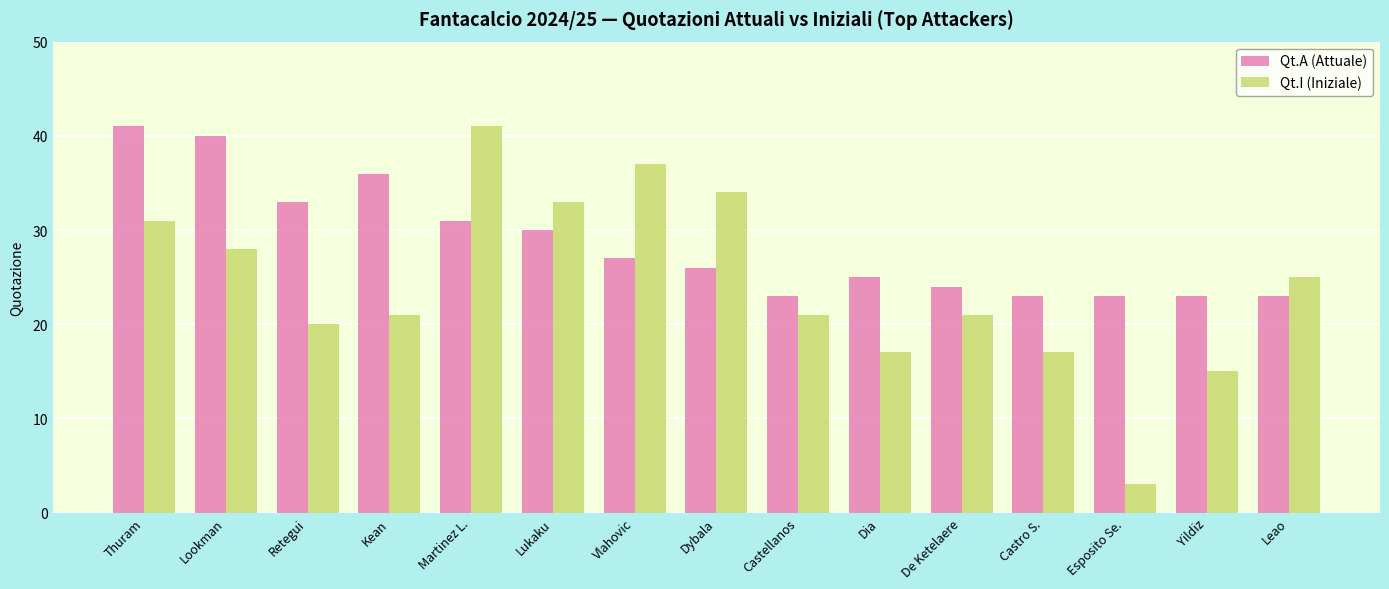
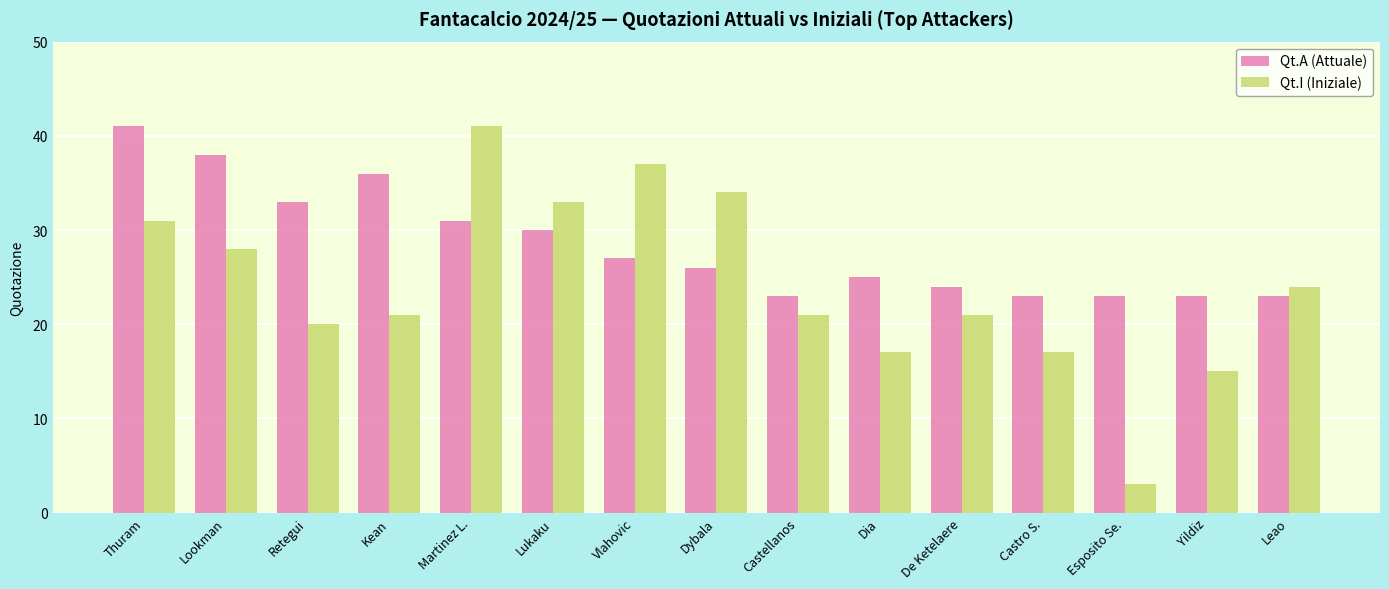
Qt.A (Attuale), Lookman: 40 -> 38
Qt.I (Iniziale), Leao: 25 -> 24
